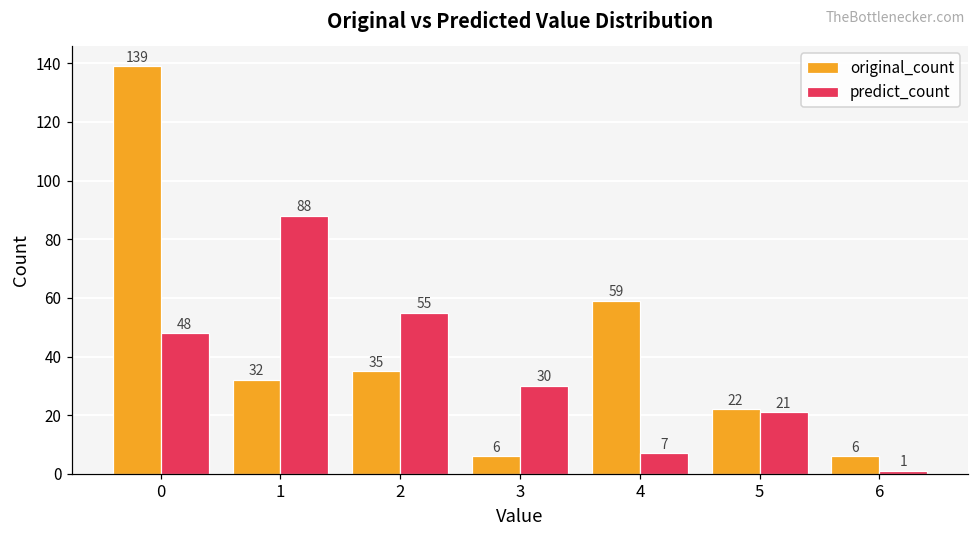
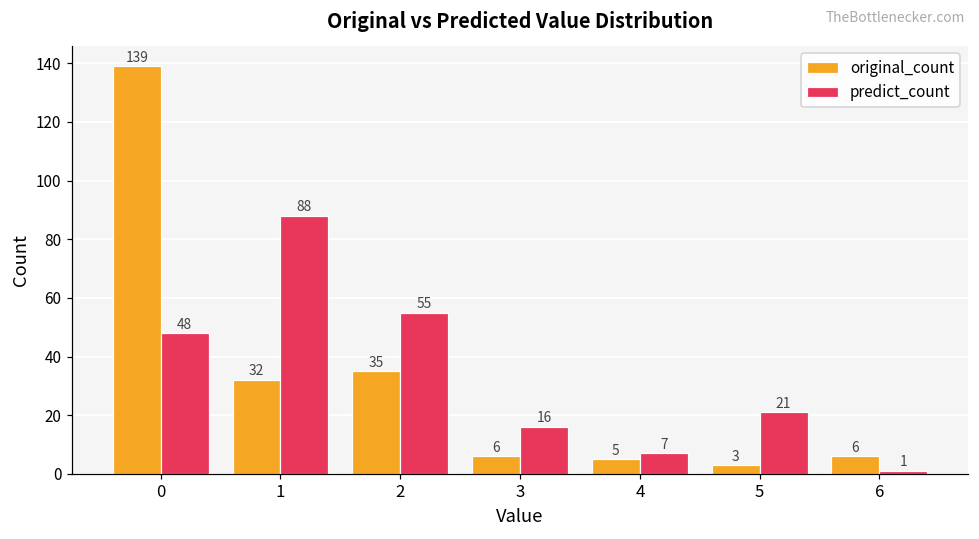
predict_count, 3: 30 -> 16
original_count, 4: 59 -> 5
original_count, 5: 22 -> 3
